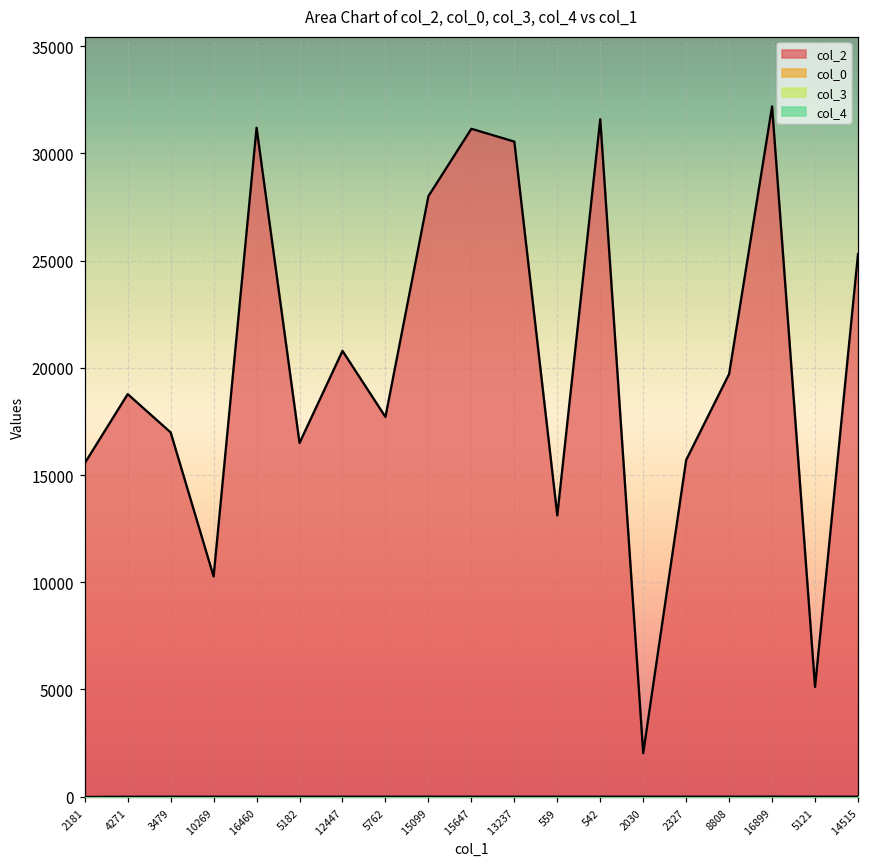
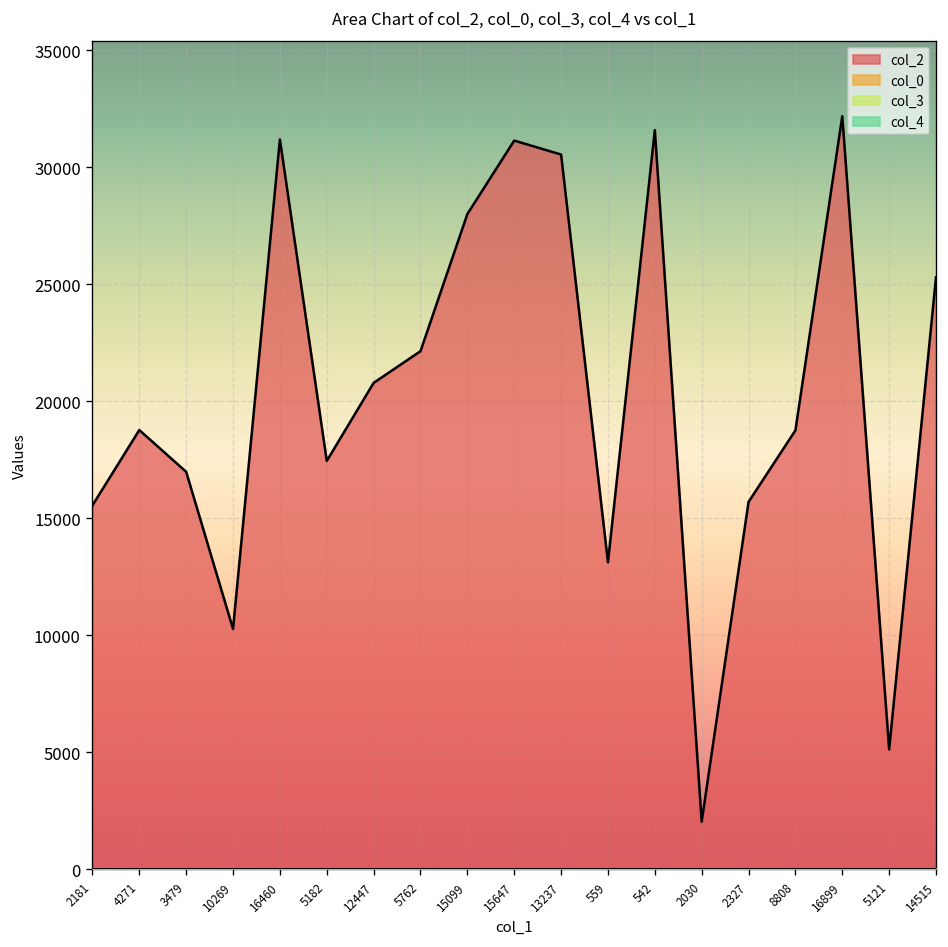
col_2, 5182: 16500 -> 17500
col_2, 5762: 17700 -> 22100
col_2, 8808: 19700 -> 18800
